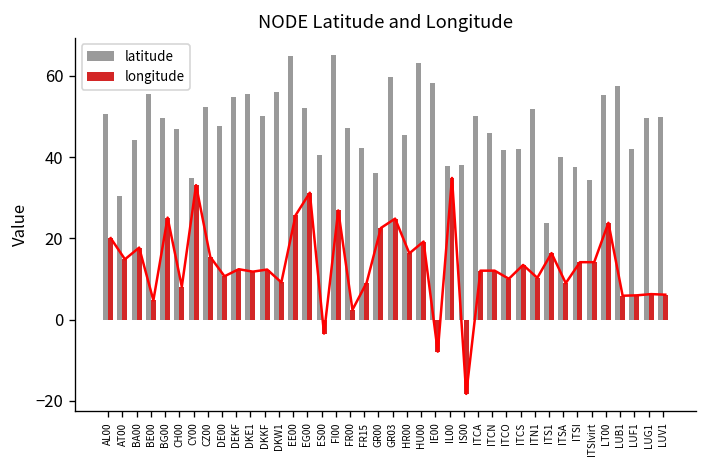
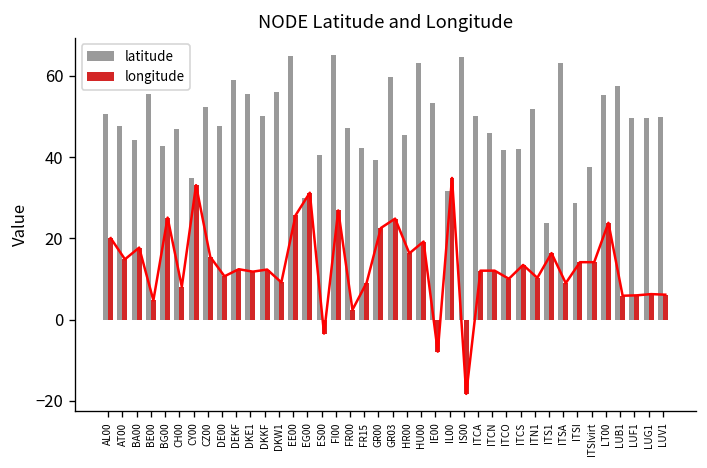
latitude, AT00: 31 -> 48
latitude, BG00: 50 -> 43
latitude, DEKF: 55 -> 59
latitude, EG00: 52 -> 30
latitude, GR00: 36 -> 39
latitude, IE00: 58 -> 53
latitude, IL00: 38 -> 32
latitude, IS00: 38 -> 65
latitude, ITSA: 40 -> 63
latitude, ITSI: 38 -> 29
latitude, ITSIvirt: 34 -> 38
latitude, LUF1: 42 -> 50
